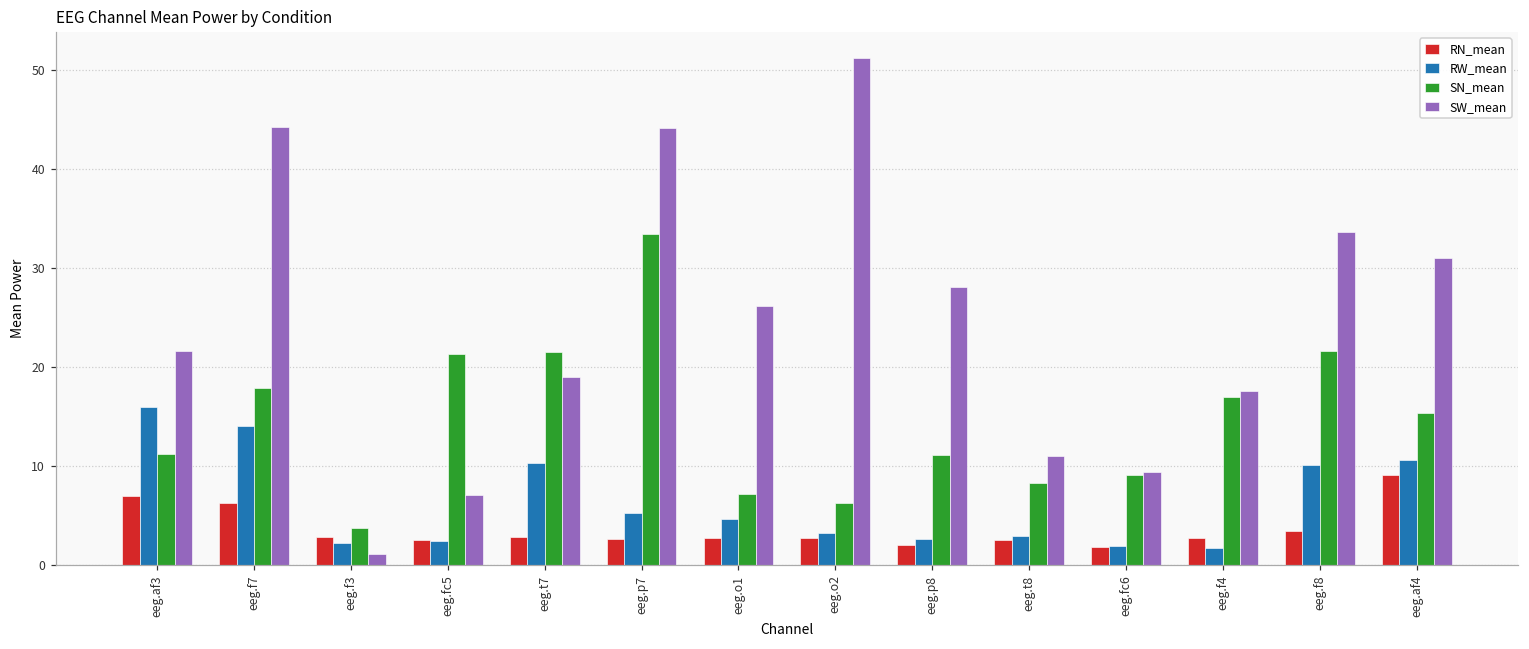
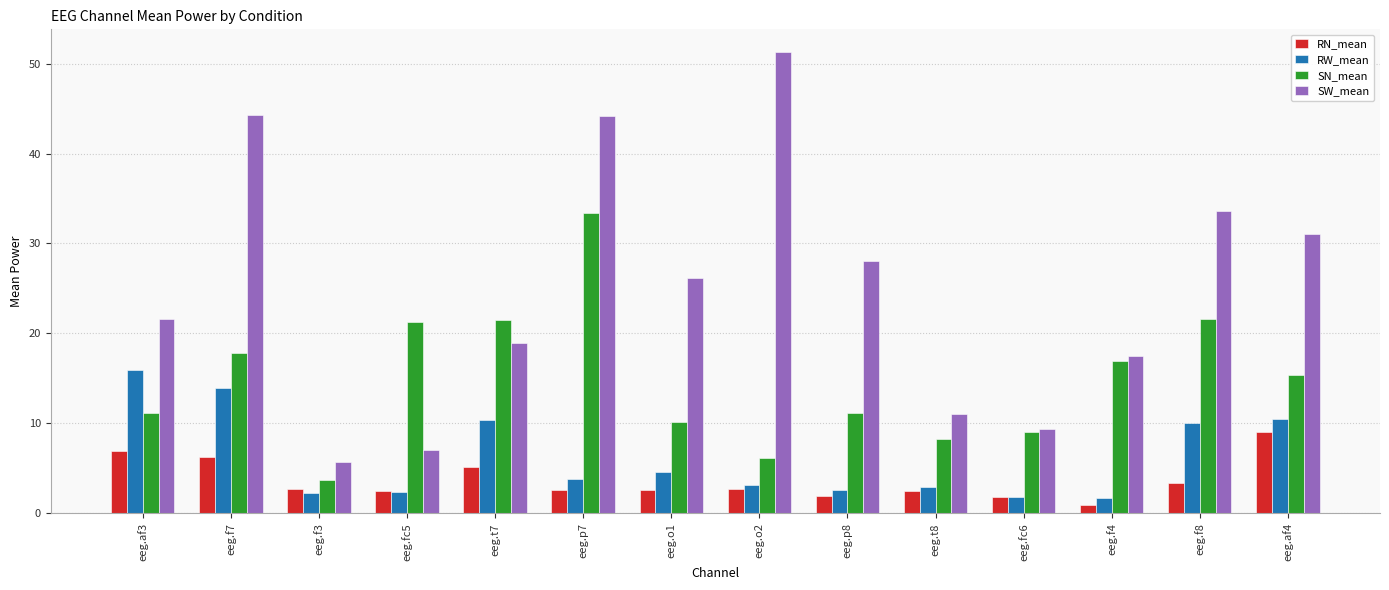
SW_mean, eeg.f3: 1 -> 6
RN_mean, eeg.t7: 3 -> 5
RW_mean, eeg.p7: 5 -> 4
SN_mean, eeg.o1: 7 -> 10
RN_mean, eeg.f4: 3 -> 1
